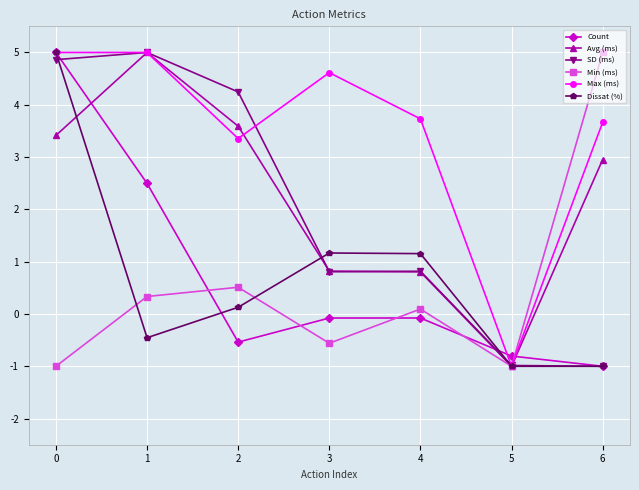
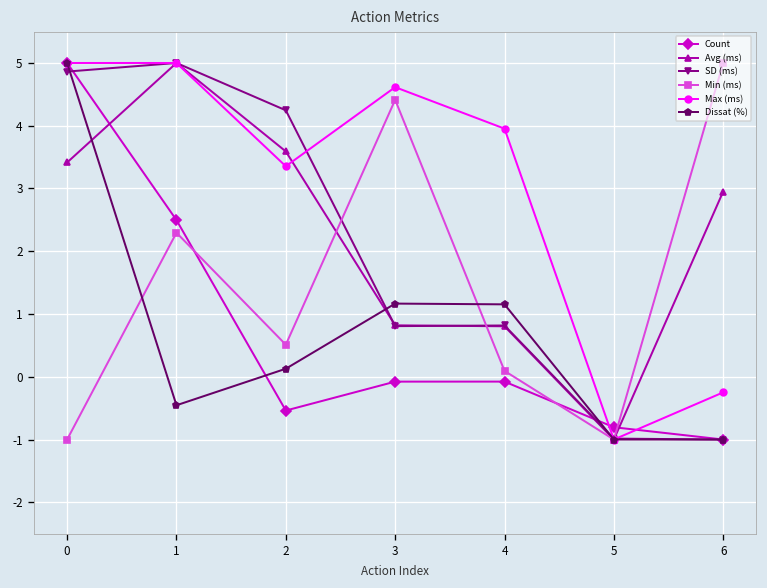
Min (ms), 1: 0.3 -> 2.3
Min (ms), 3: -0.6 -> 4.4
Max (ms), 4: 3.7 -> 4.0
Max (ms), 6: 3.7 -> -0.2
